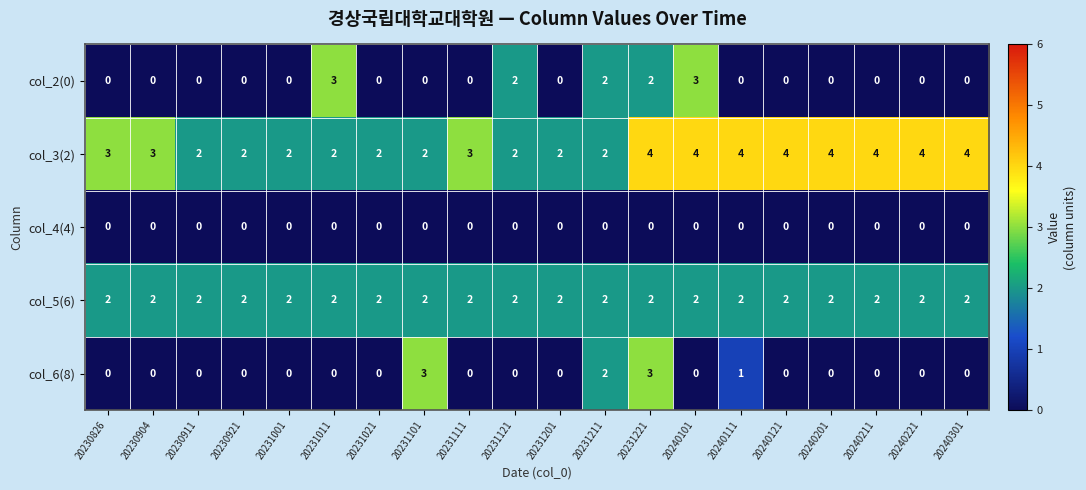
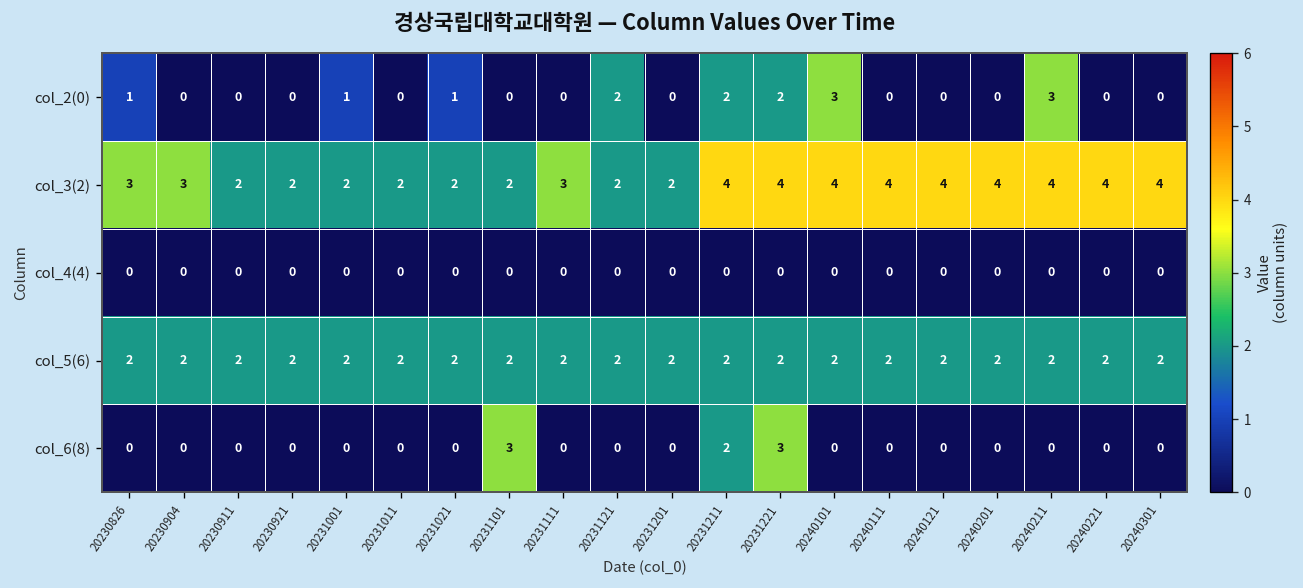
col_2(0), 20230826: 0 -> 1
col_2(0), 20231001: 0 -> 1
col_2(0), 20231011: 3 -> 0
col_2(0), 20231021: 0 -> 1
col_2(0), 20240211: 0 -> 3
col_3(2), 20231211: 2 -> 4
col_6(8), 20240111: 1 -> 0
